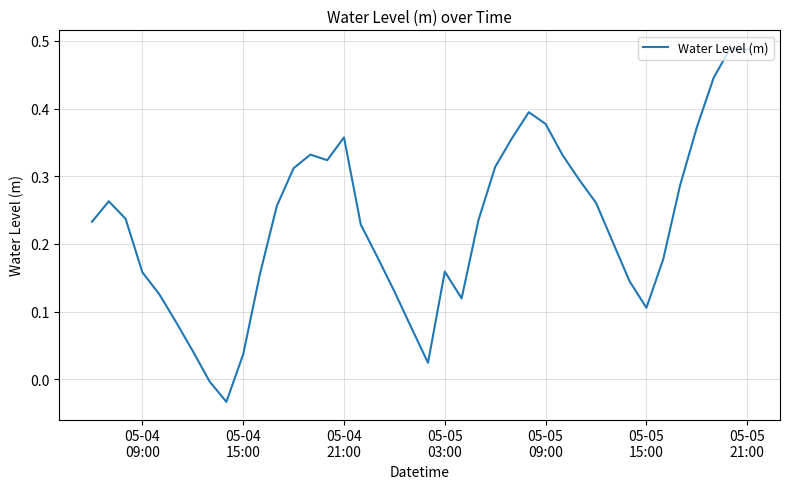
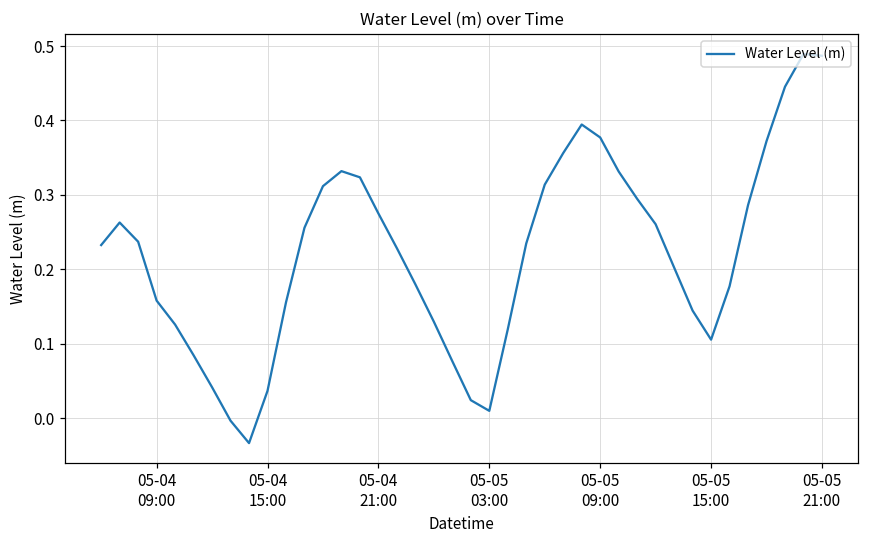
05-04 21:00: 0.36 -> 0.28
05-05 03:00: 0.16 -> 0.01
